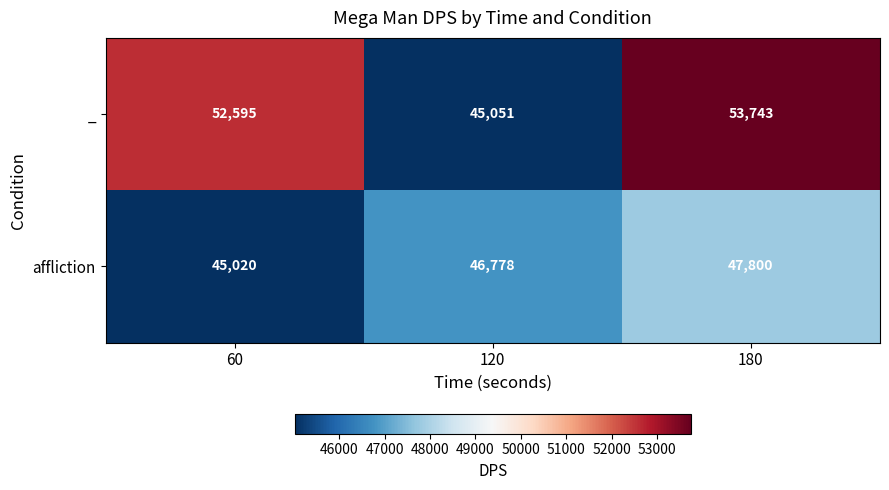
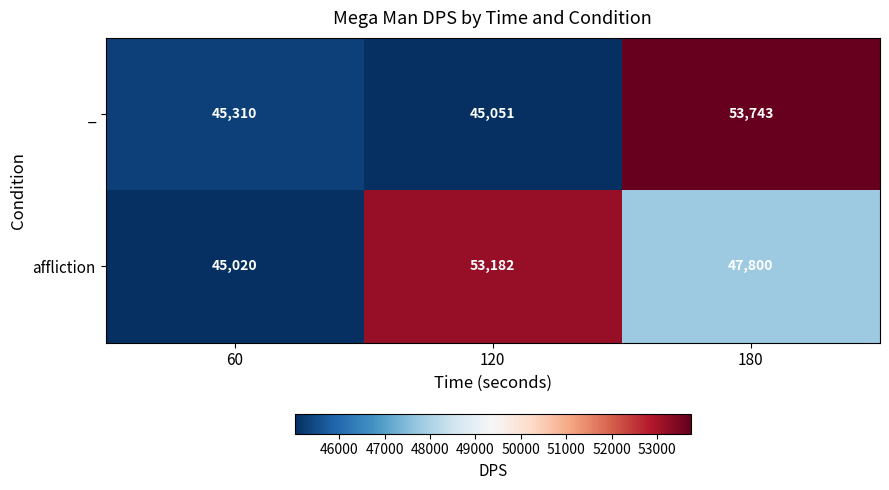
_, 60: 52,595 -> 45,310
affliction, 120: 46,778 -> 53,182
